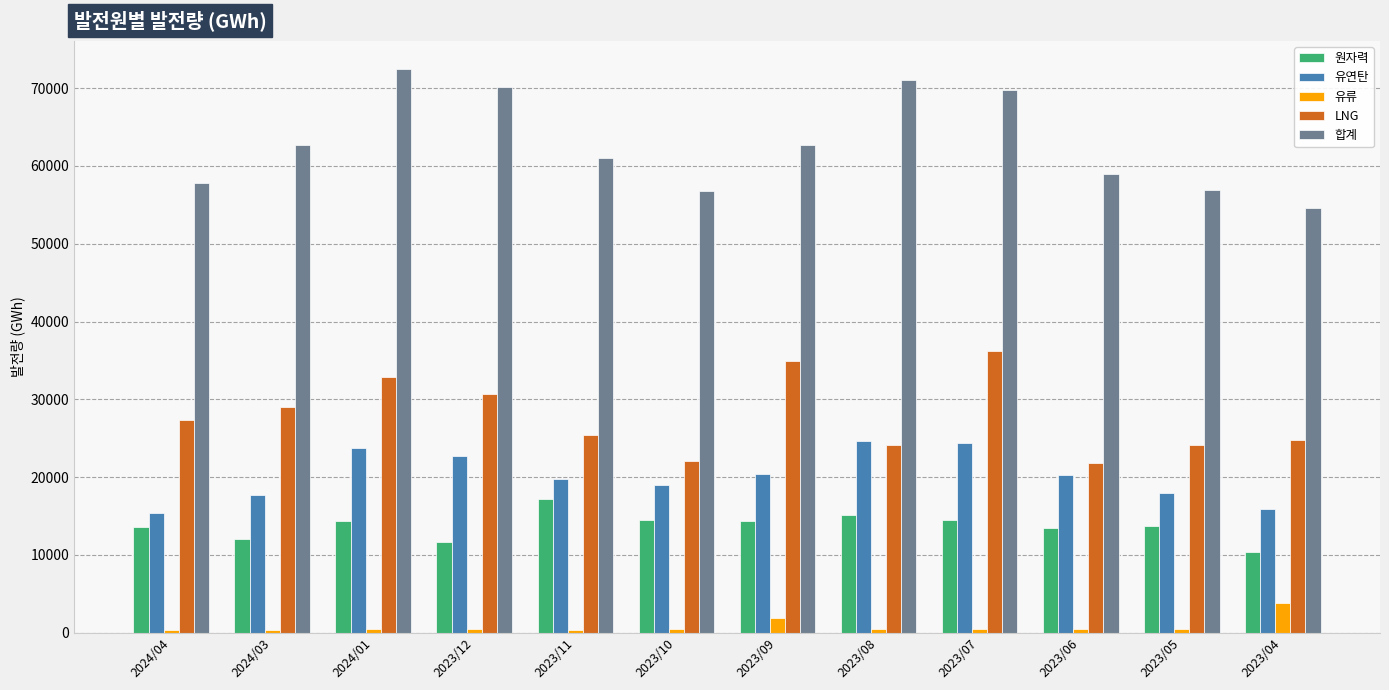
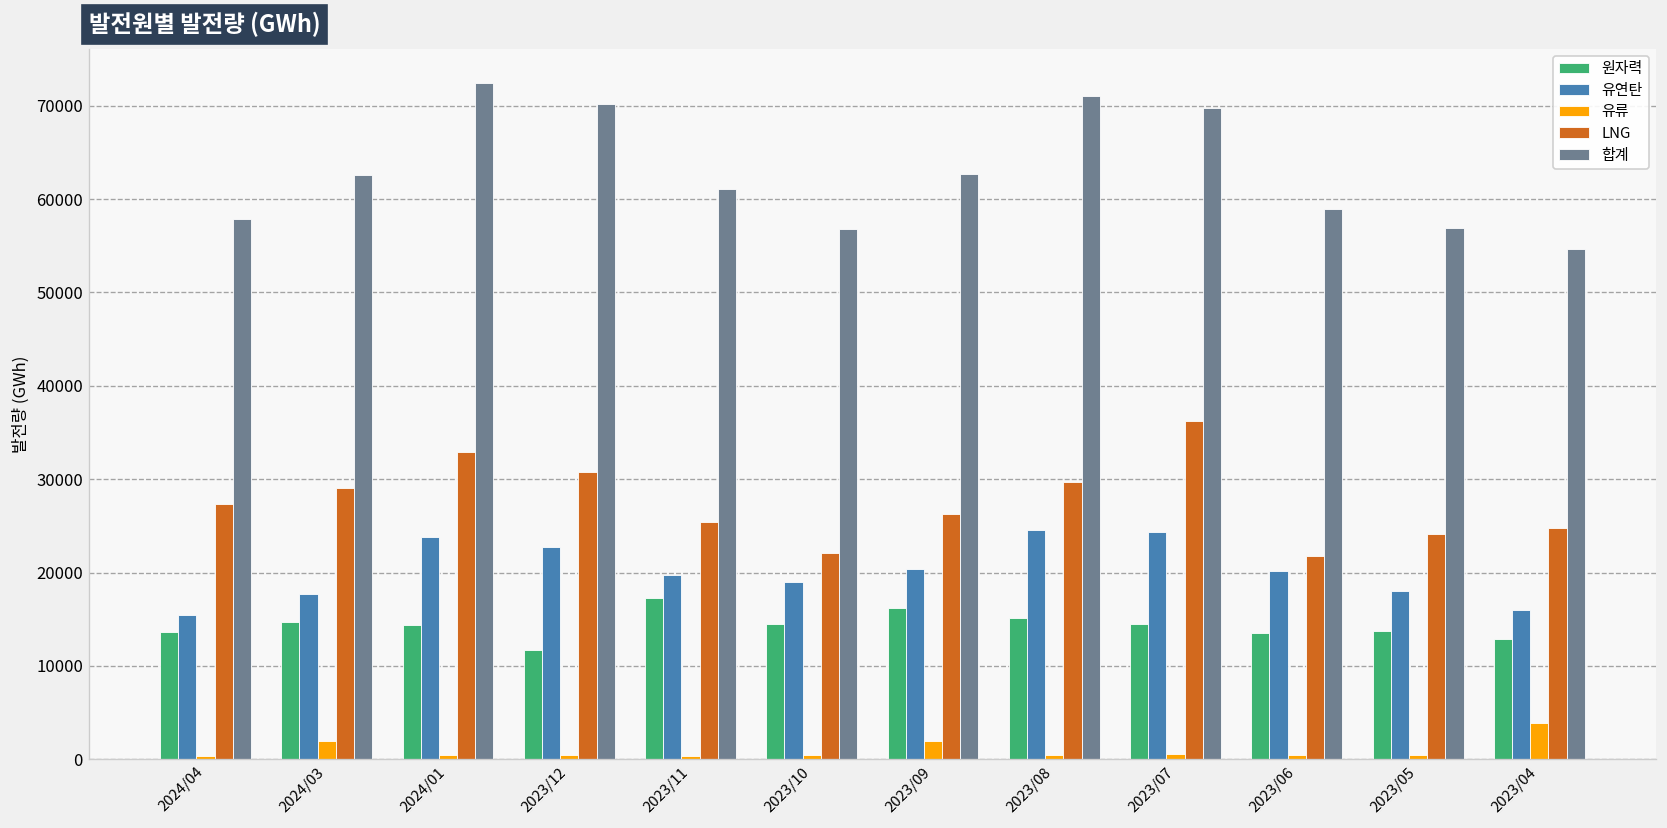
원자력, 2024/03: 12000 -> 15000
유류, 2024/03: 0 -> 2000
원자력, 2023/09: 14000 -> 16000
LNG, 2023/09: 35000 -> 26000
LNG, 2023/08: 24000 -> 30000
원자력, 2023/04: 10000 -> 13000
